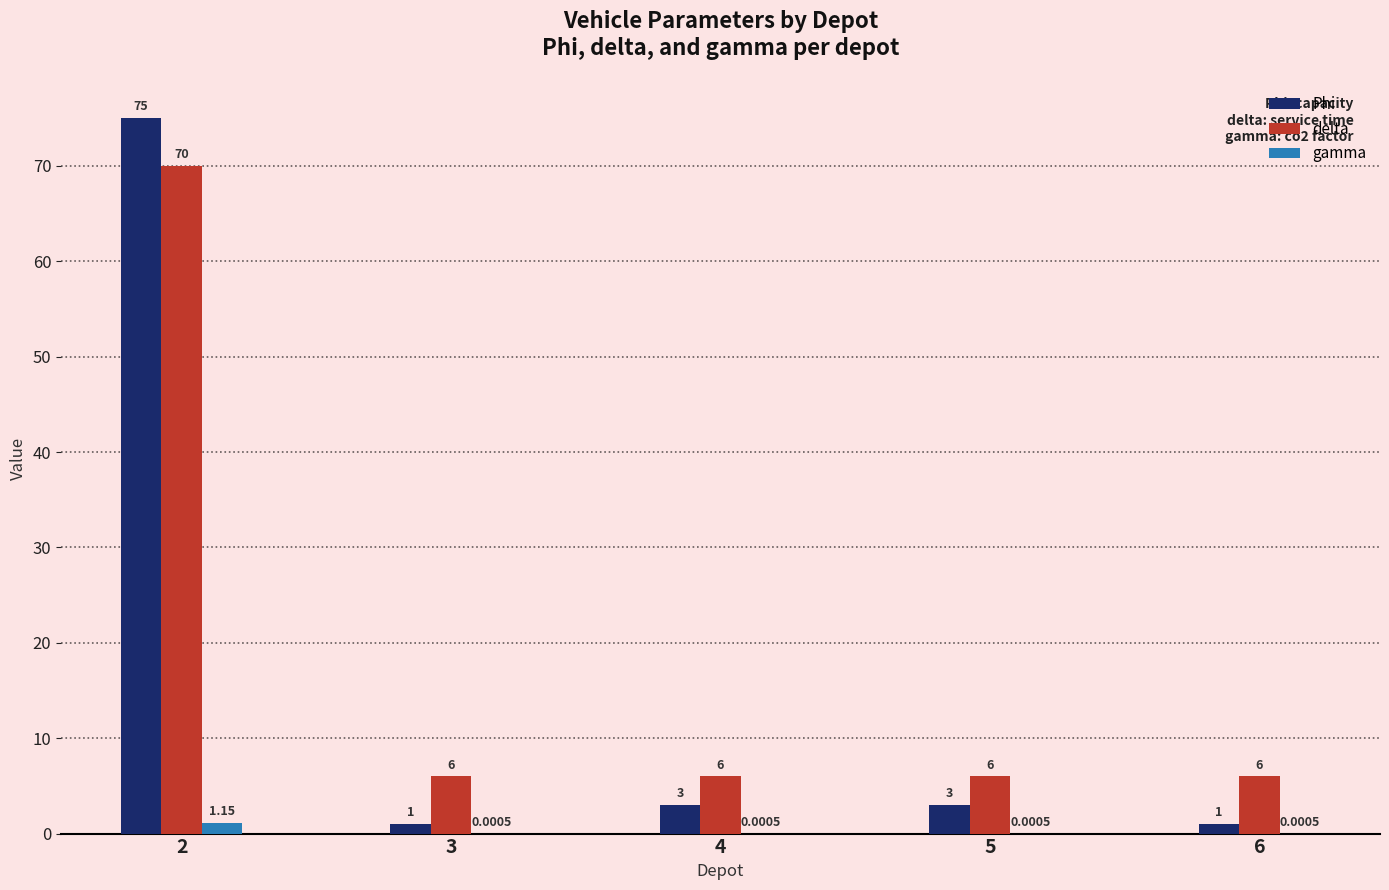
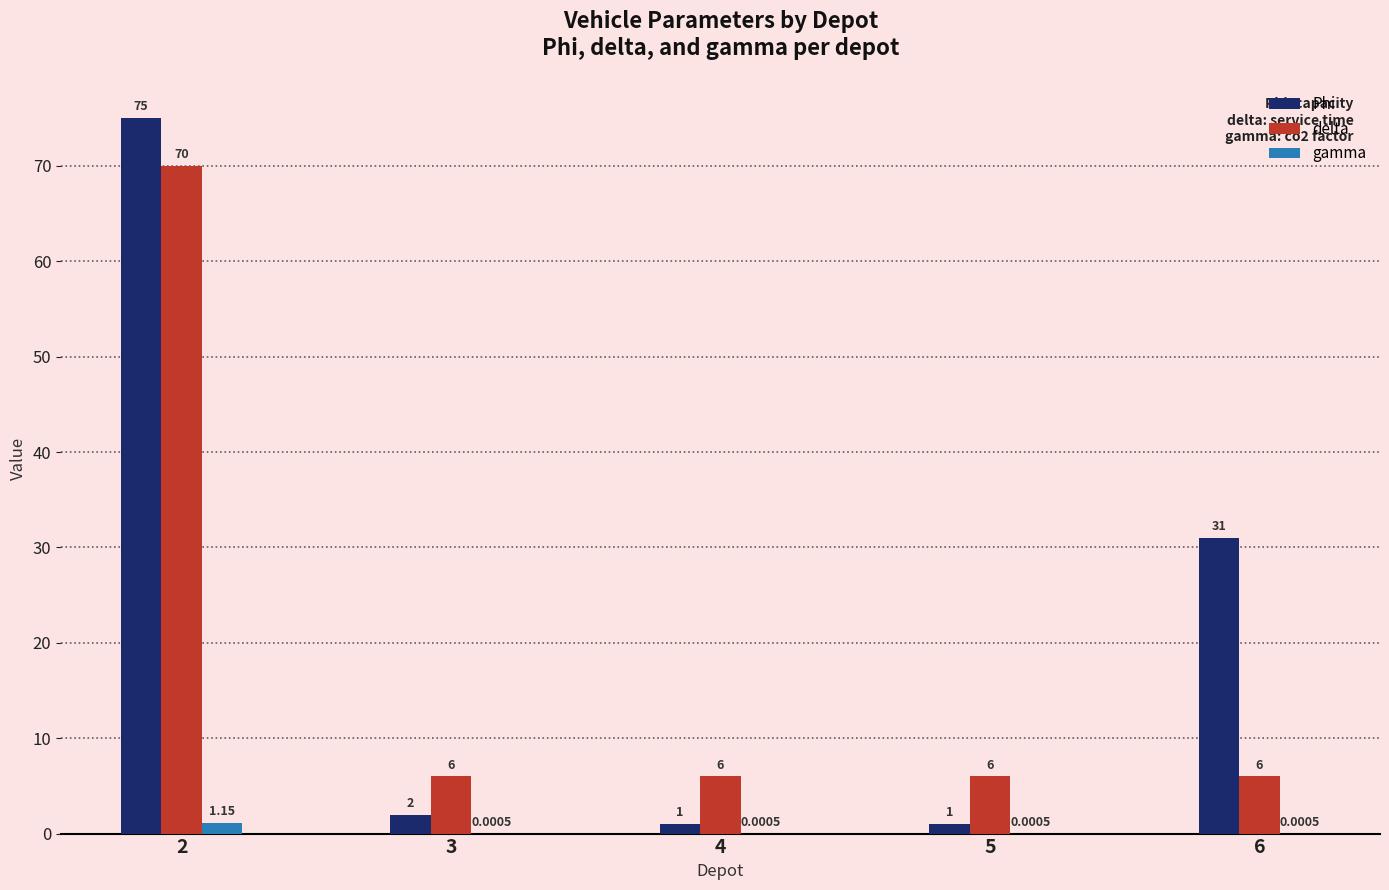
Phi, 3: 1 -> 2
Phi, 4: 3 -> 1
Phi, 5: 3 -> 1
Phi, 6: 1 -> 31
